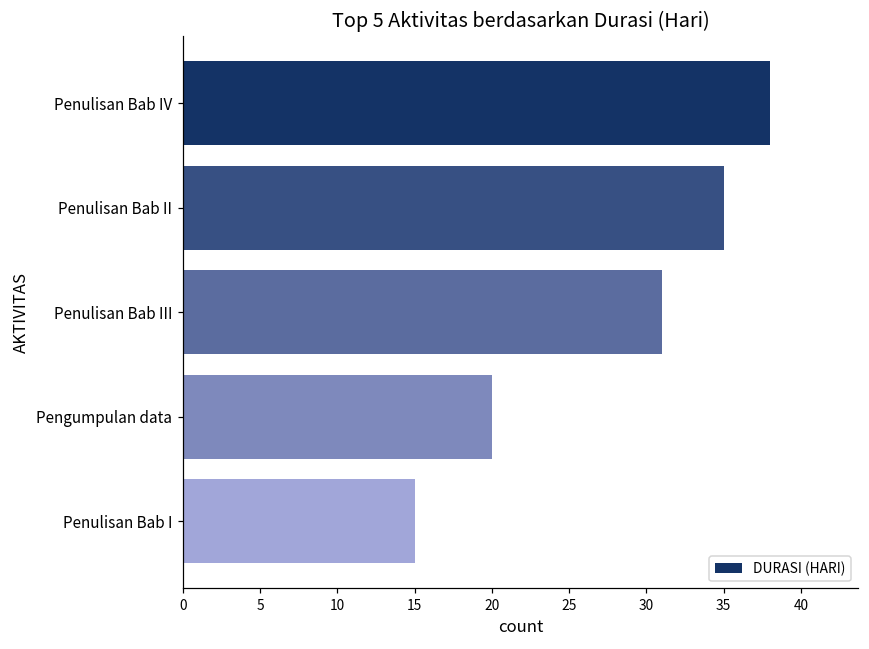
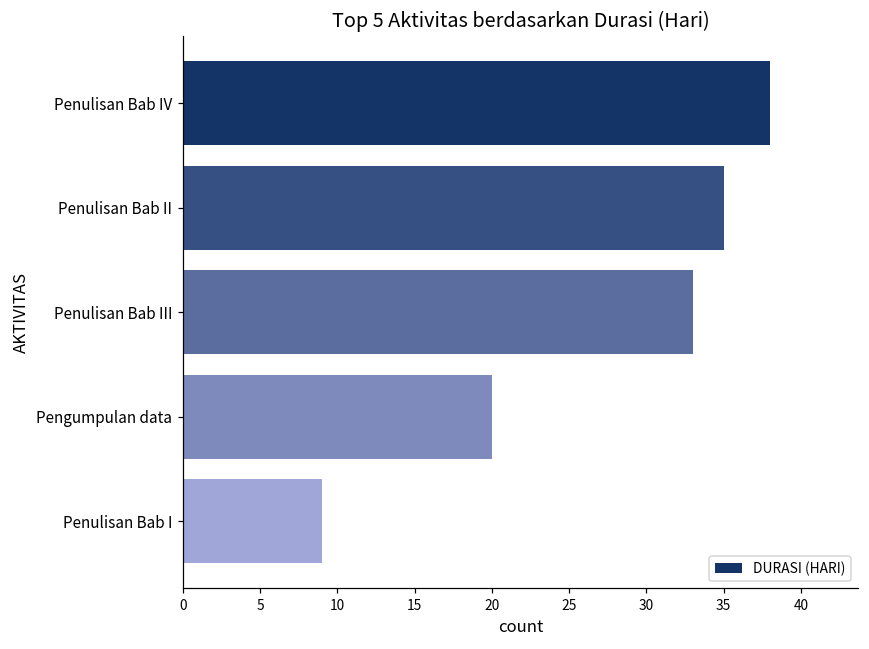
Penulisan Bab III: 31 -> 33
Penulisan Bab I: 15 -> 9
